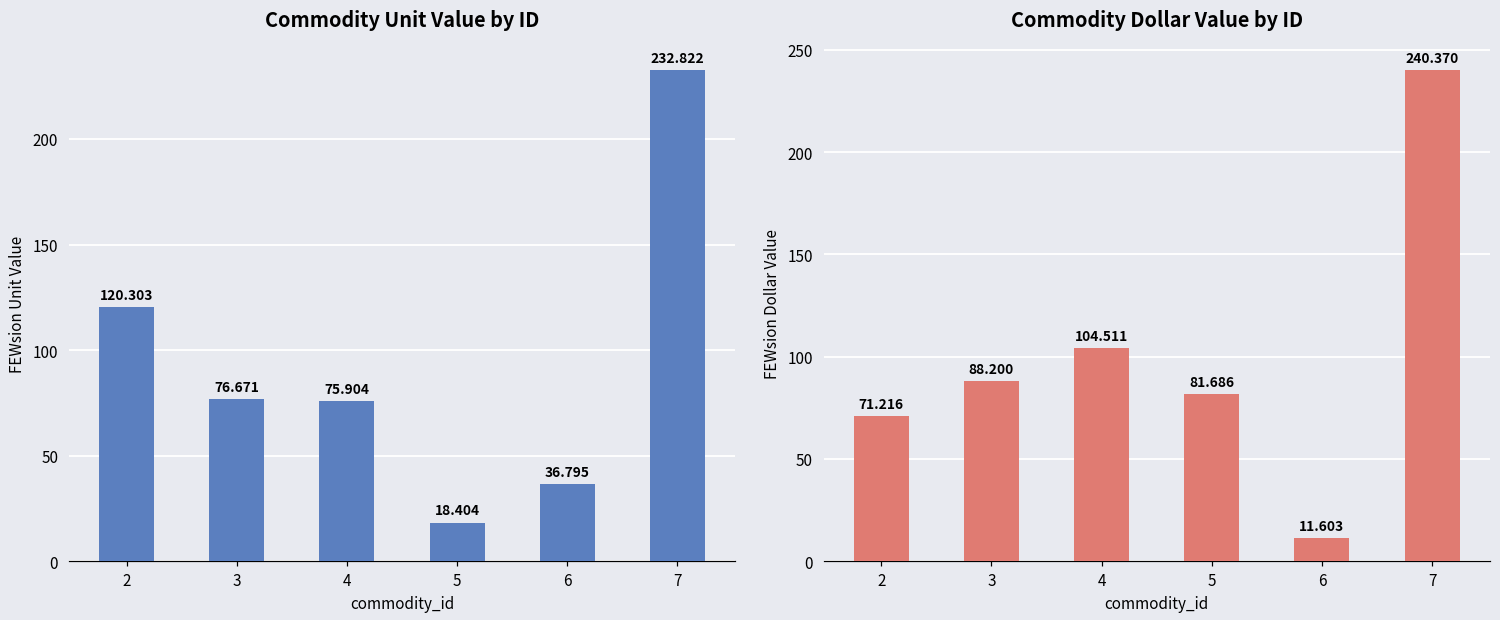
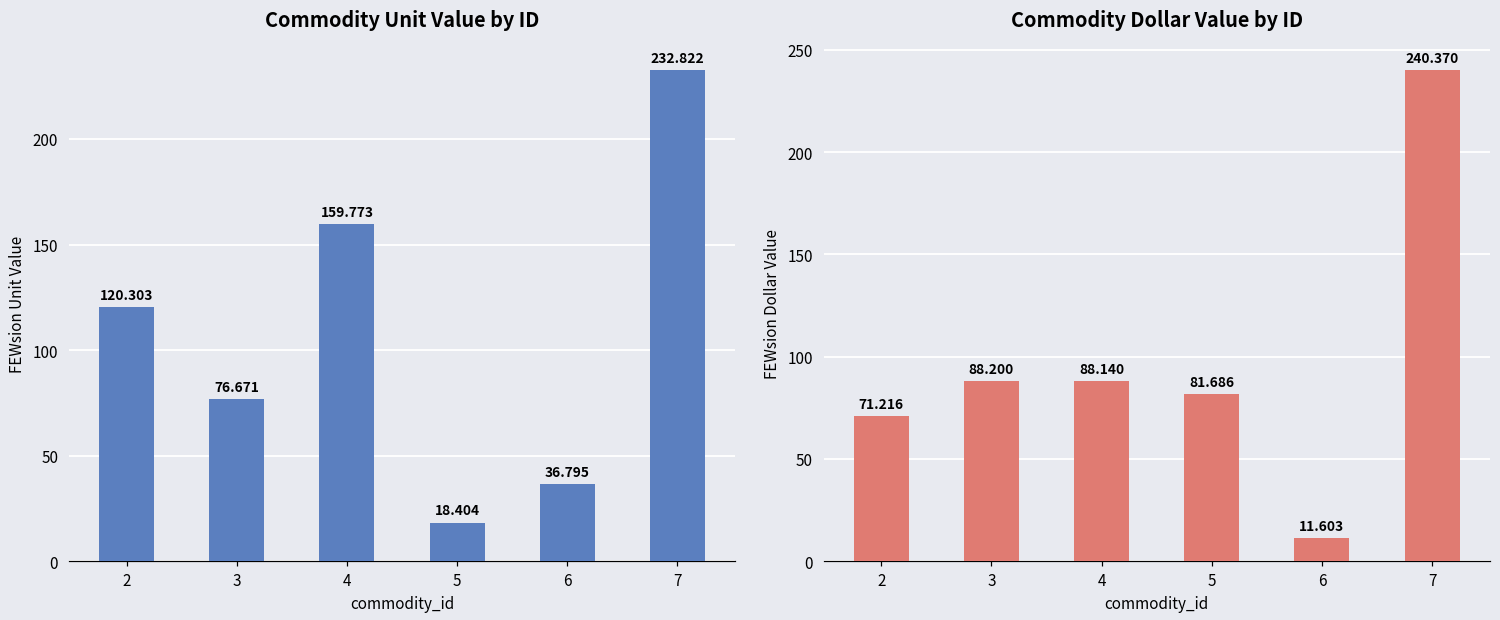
Commodity Unit Value by ID, 4: 75.904 -> 159.773
Commodity Dollar Value by ID, 4: 104.511 -> 88.140
